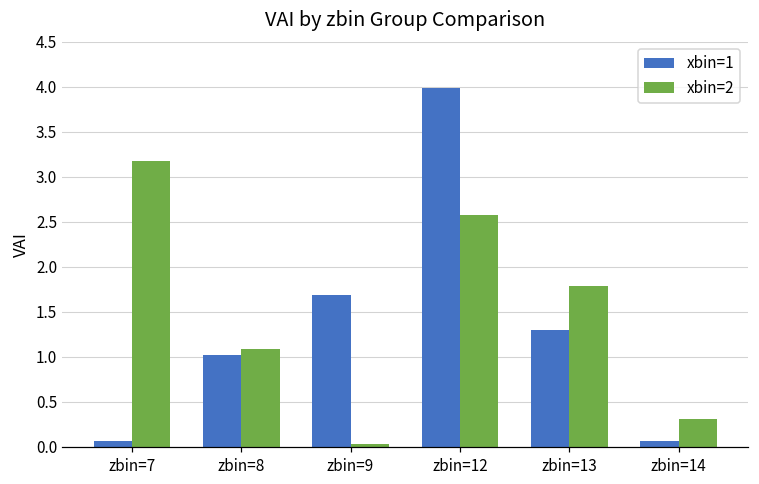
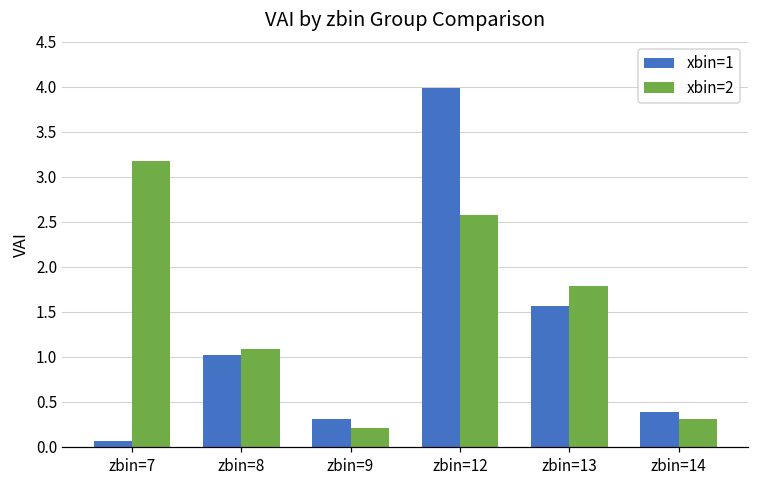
xbin=1, zbin=9: 1.7 -> 0.3
xbin=2, zbin=9: 0.0 -> 0.2
xbin=1, zbin=13: 1.3 -> 1.6
xbin=1, zbin=14: 0.1 -> 0.4
